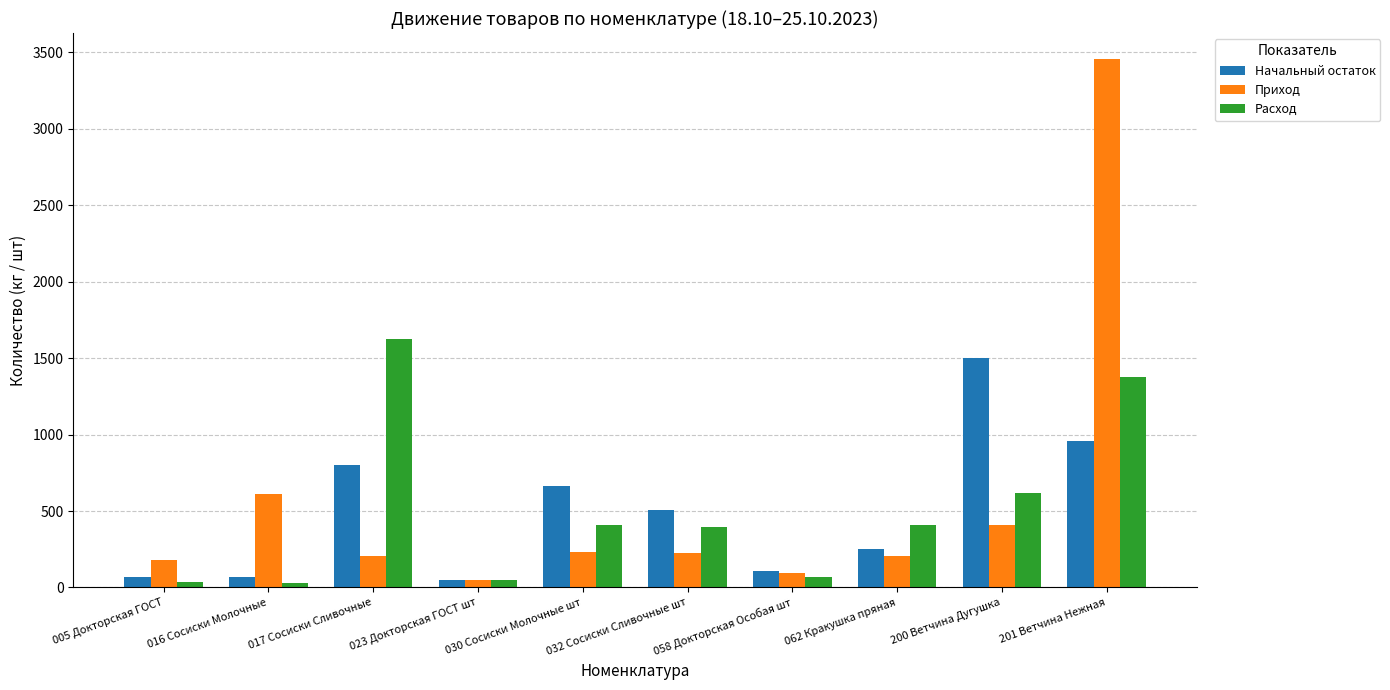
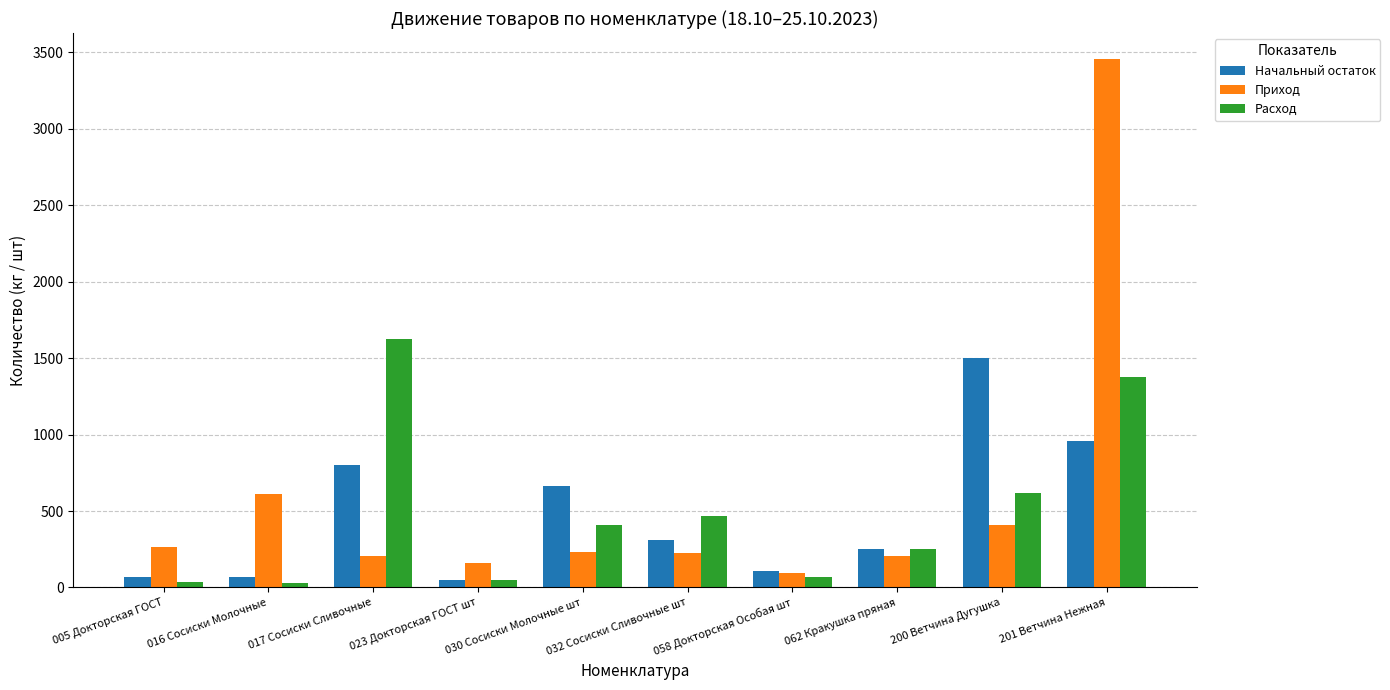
Приход, 005 Докторская ГОСТ: 180 -> 270
Приход, 023 Докторская ГОСТ шт: 50 -> 160
Начальный остаток, 032 Сосиски Сливочные шт: 510 -> 310
Расход, 032 Сосиски Сливочные шт: 400 -> 470
Расход, 062 Кракушка пряная: 410 -> 250
